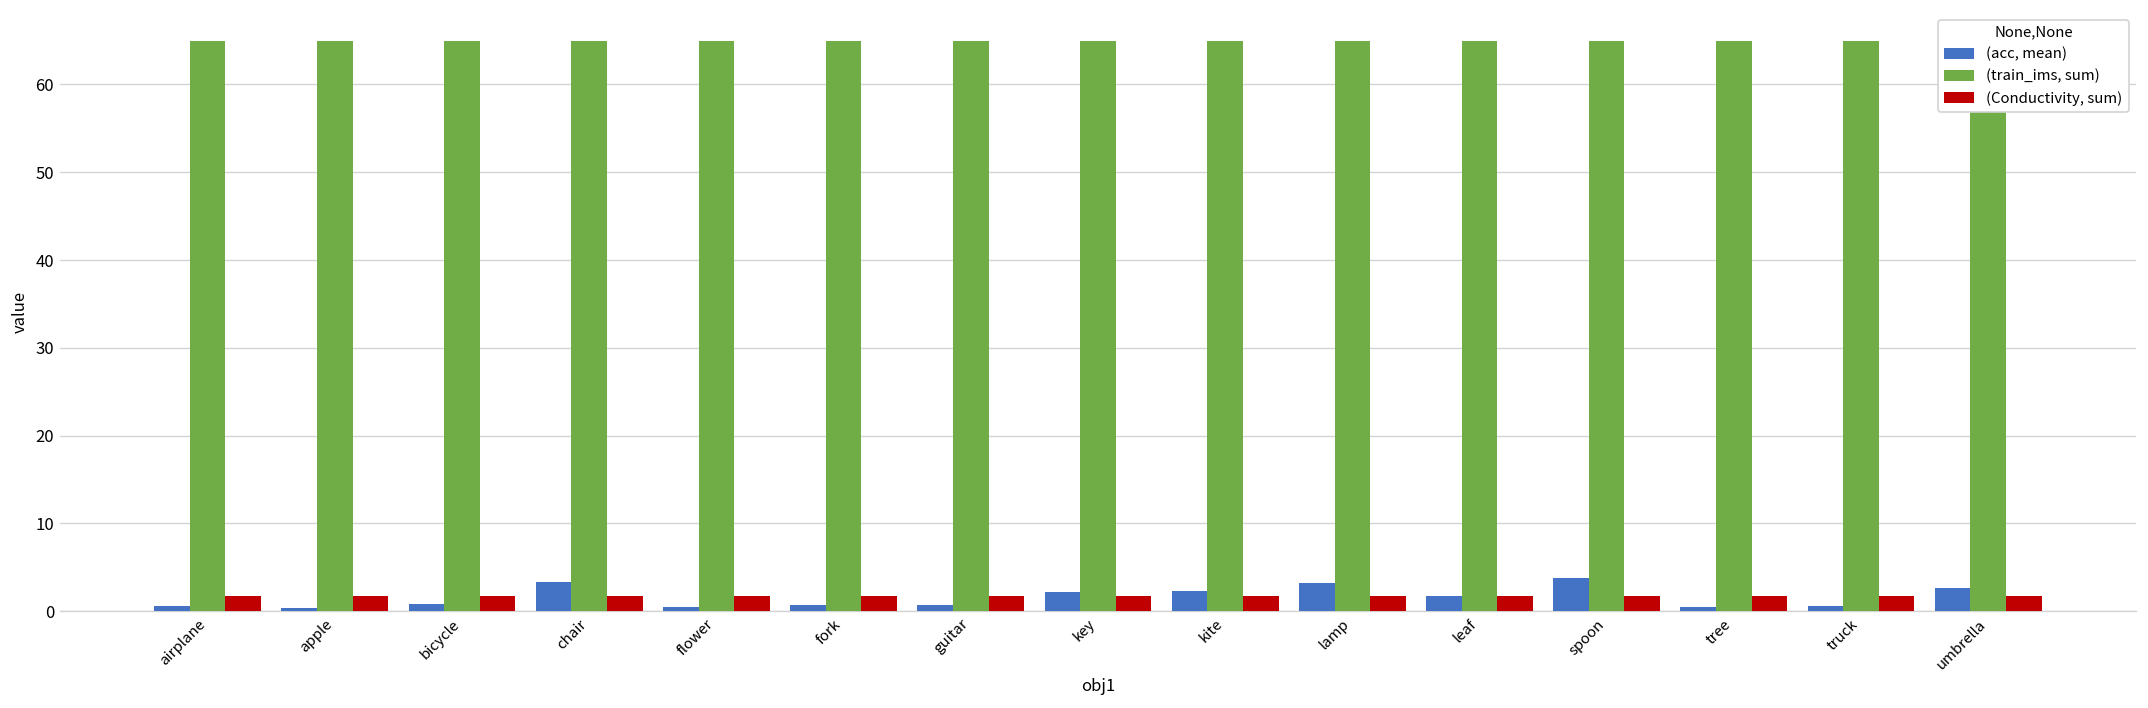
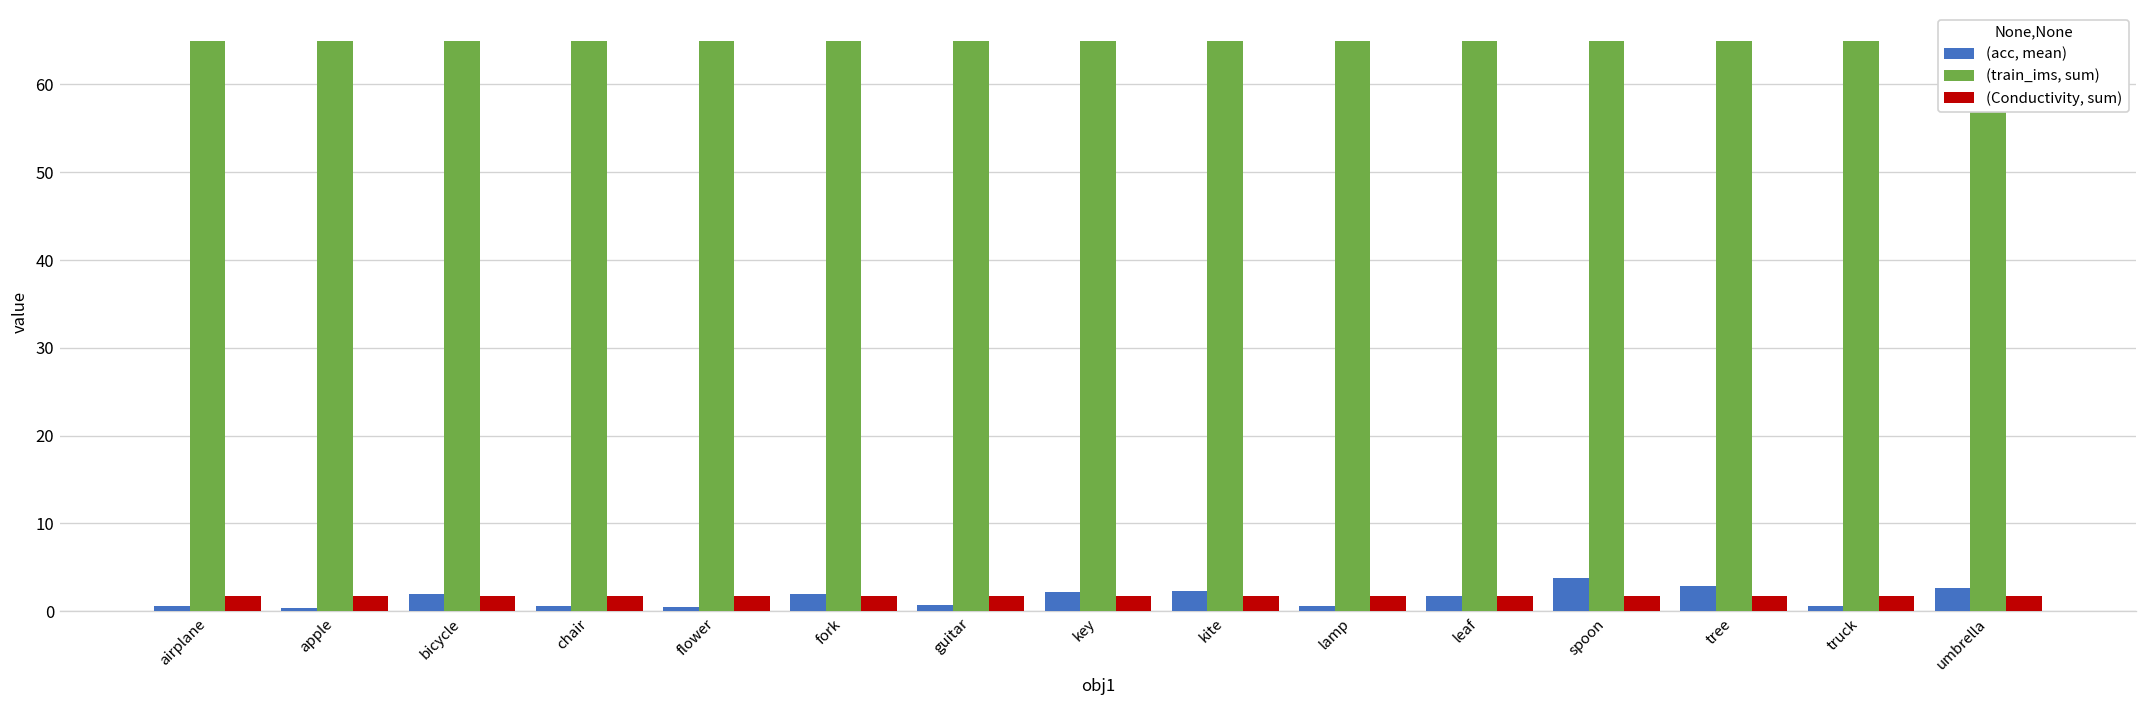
(acc, mean), bicycle: 1 -> 2
(acc, mean), chair: 3 -> 1
(acc, mean), fork: 1 -> 2
(acc, mean), lamp: 3 -> 1
(acc, mean), tree: 0 -> 3
